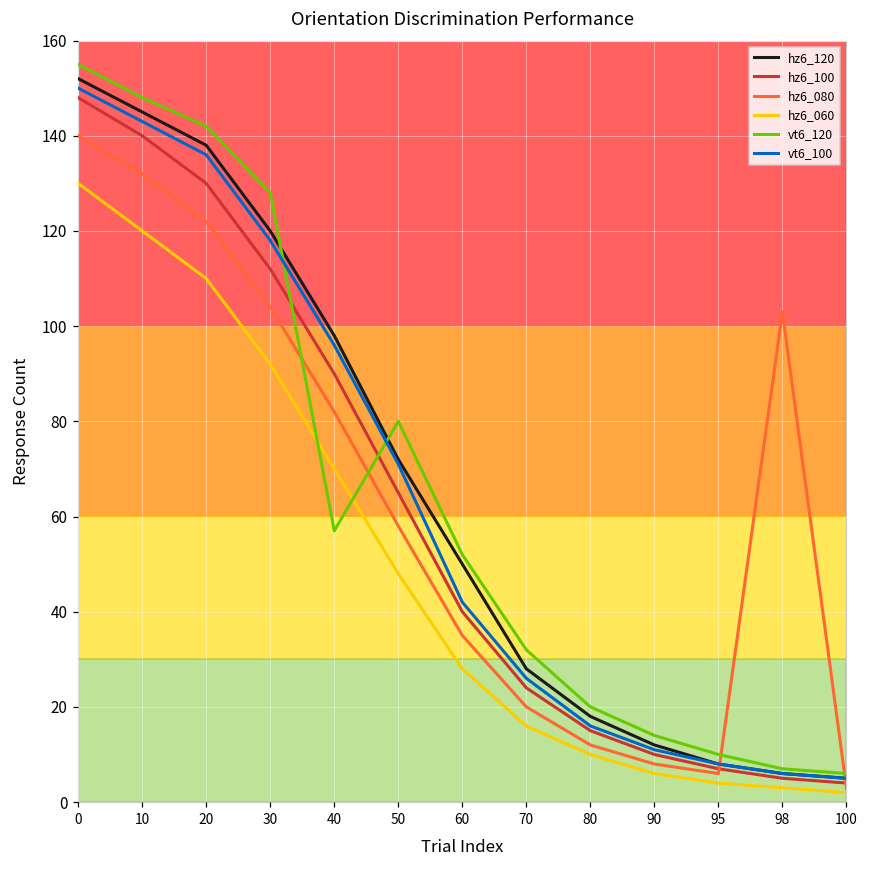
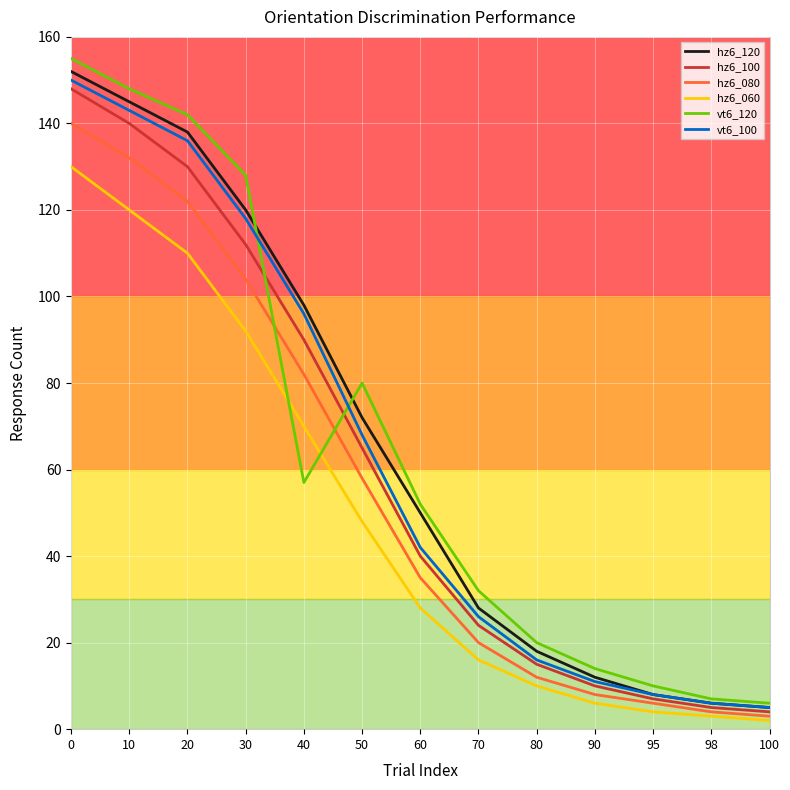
vt6_100, 50: 71 -> 68
hz6_080, 98: 103 -> 4
